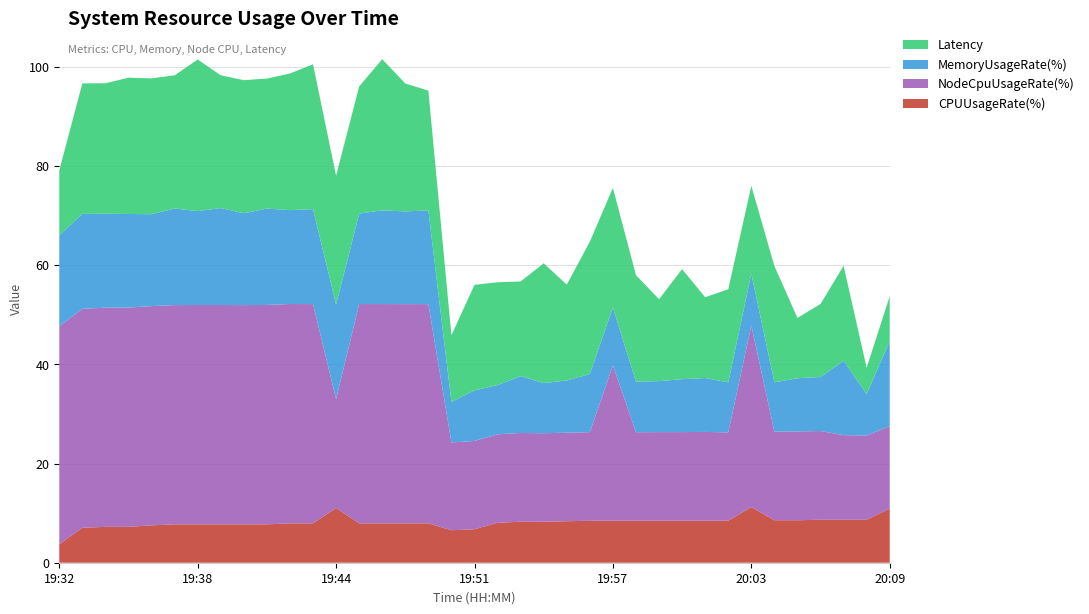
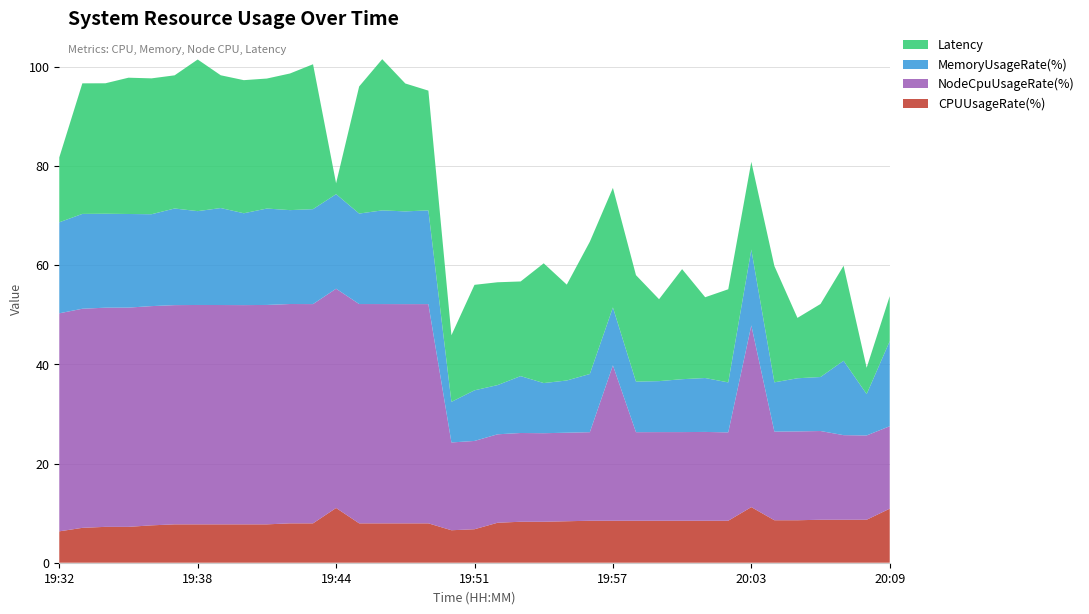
CPUUsageRate(%), 19:32: 4 -> 6
NodeCpuUsageRate(%), 19:44: 22 -> 44
Latency, 19:44: 26 -> 2
MemoryUsageRate(%), 20:03: 10 -> 15
